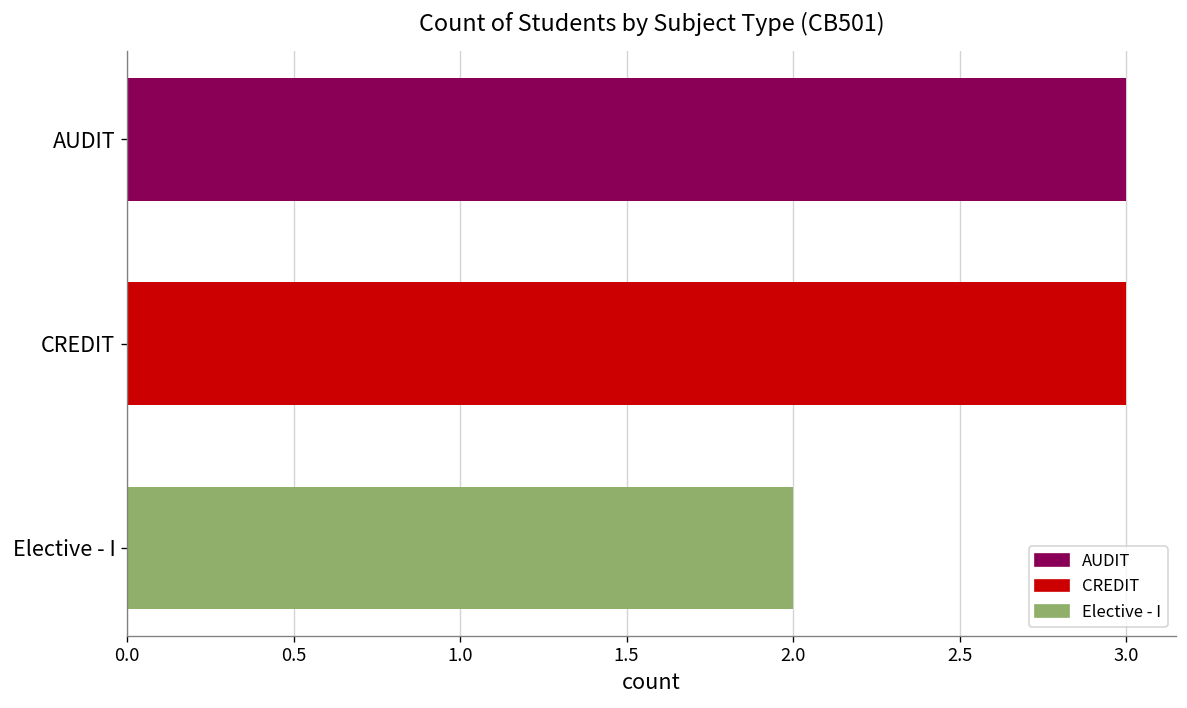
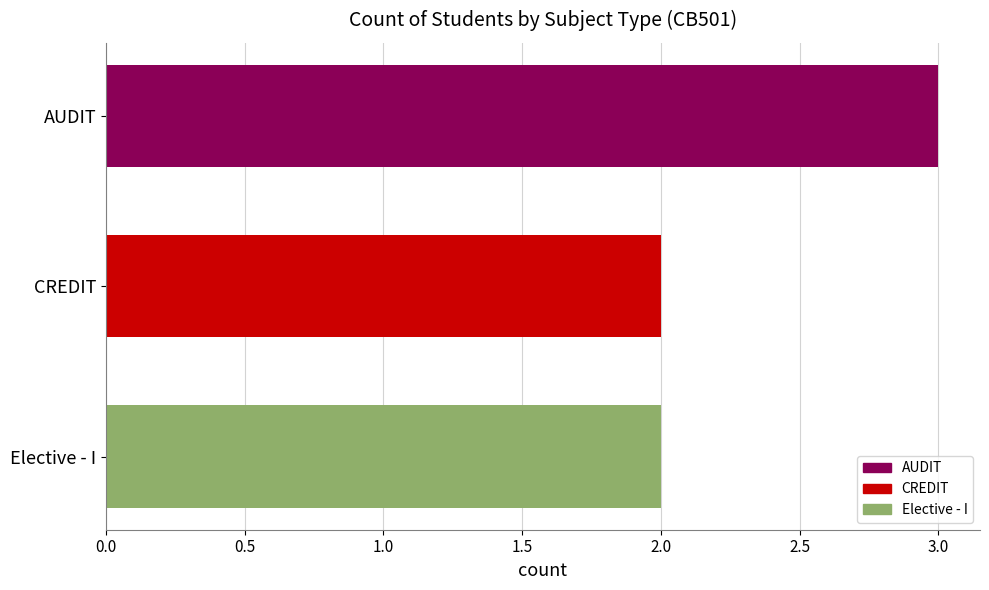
CREDIT: 3 -> 2
